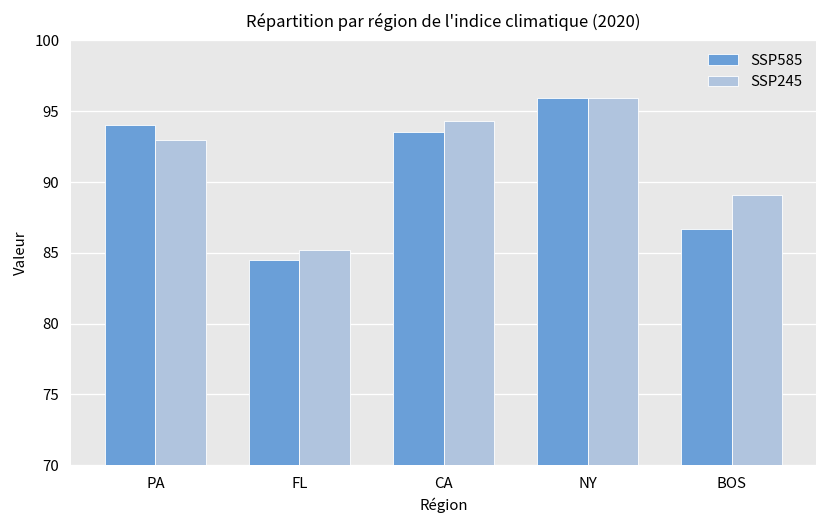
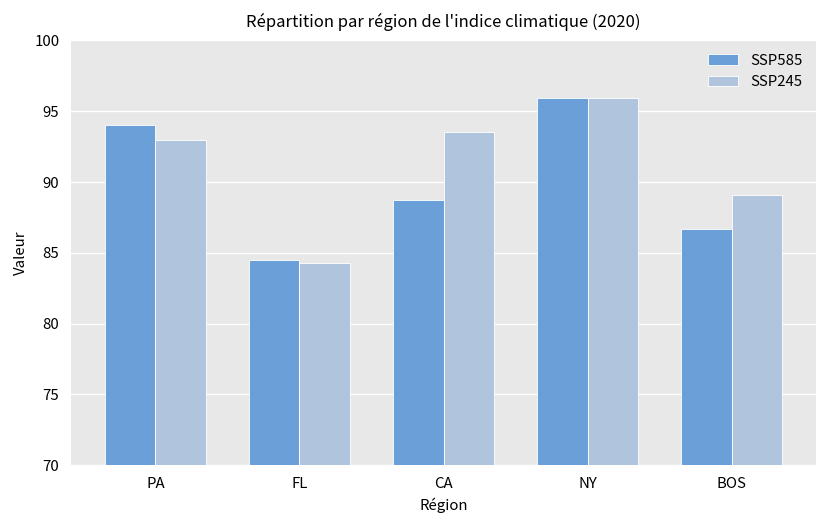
SSP245, FL: 85.2 -> 84.3
SSP585, CA: 93.5 -> 88.7
SSP245, CA: 94.3 -> 93.5
